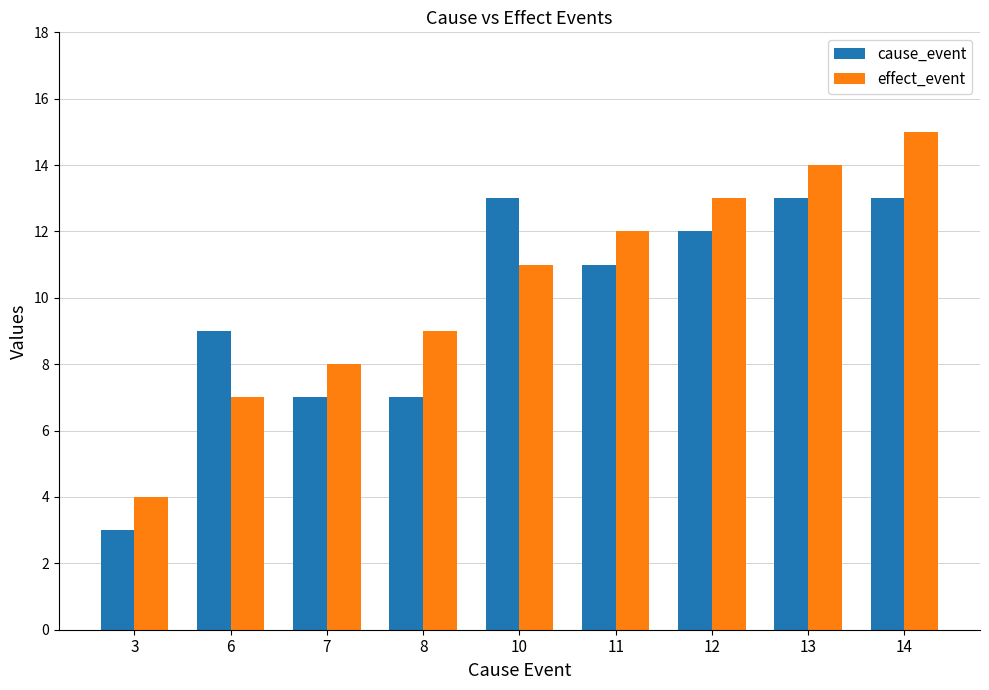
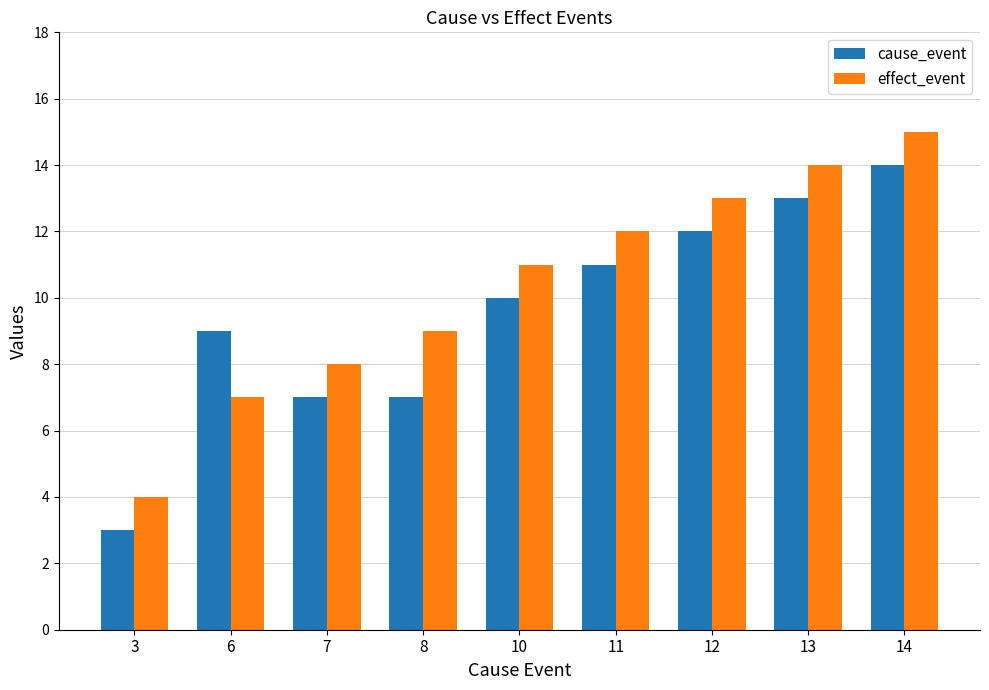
cause_event, 10: 13 -> 10
cause_event, 14: 13 -> 14
